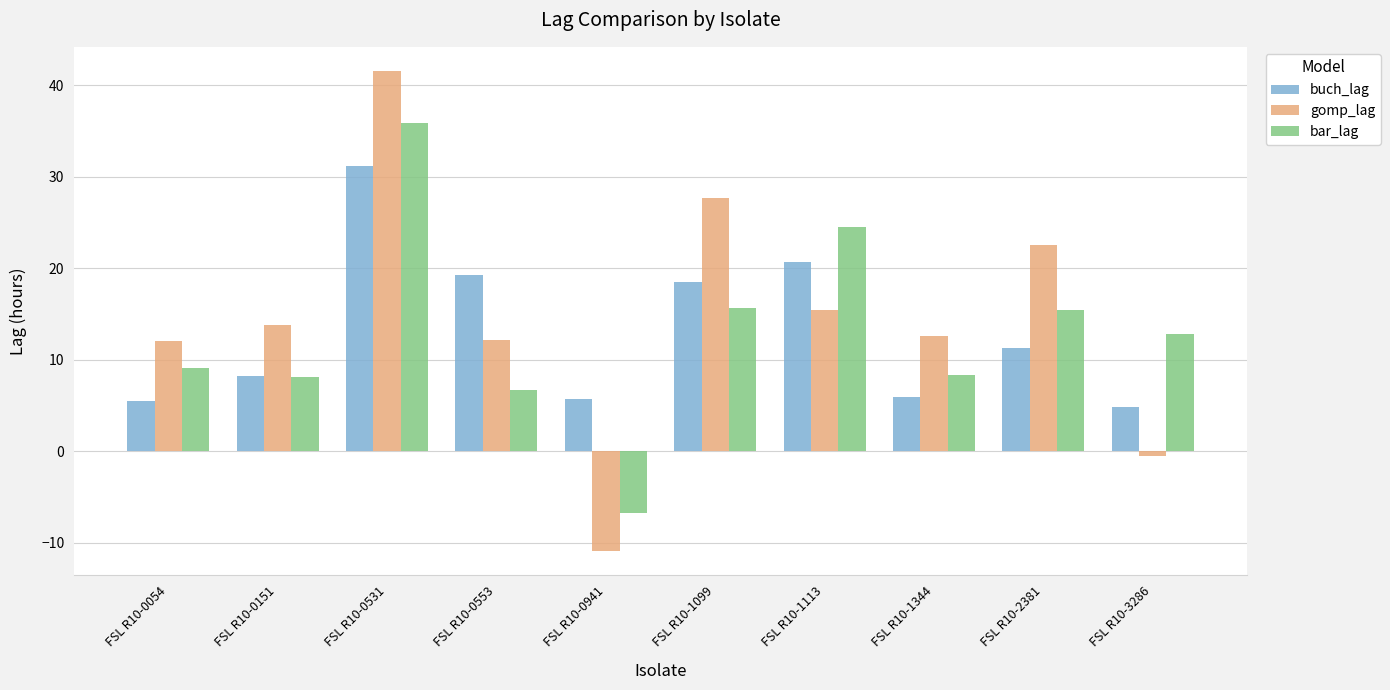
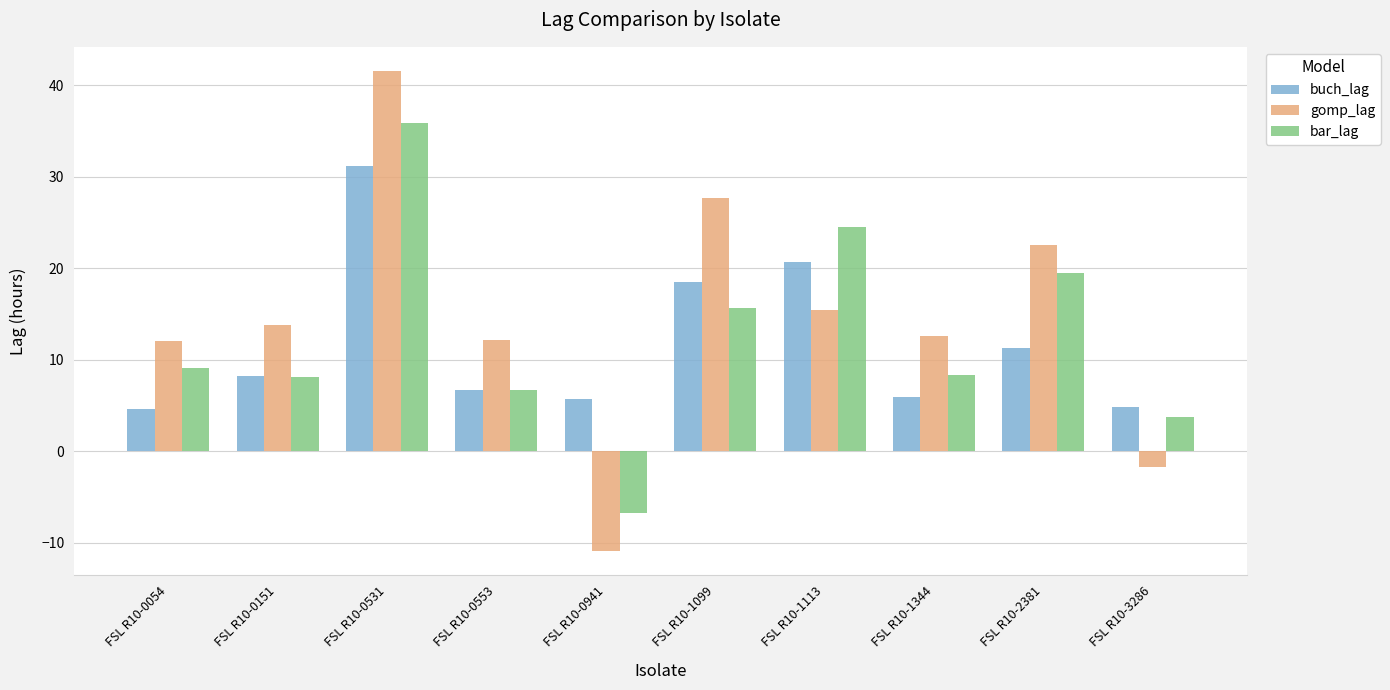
buch_lag, FSL R10-0054: 6 -> 5
buch_lag, FSL R10-0553: 19 -> 7
bar_lag, FSL R10-2381: 15 -> 19
gomp_lag, FSL R10-3286: 0 -> -2
bar_lag, FSL R10-3286: 13 -> 4
